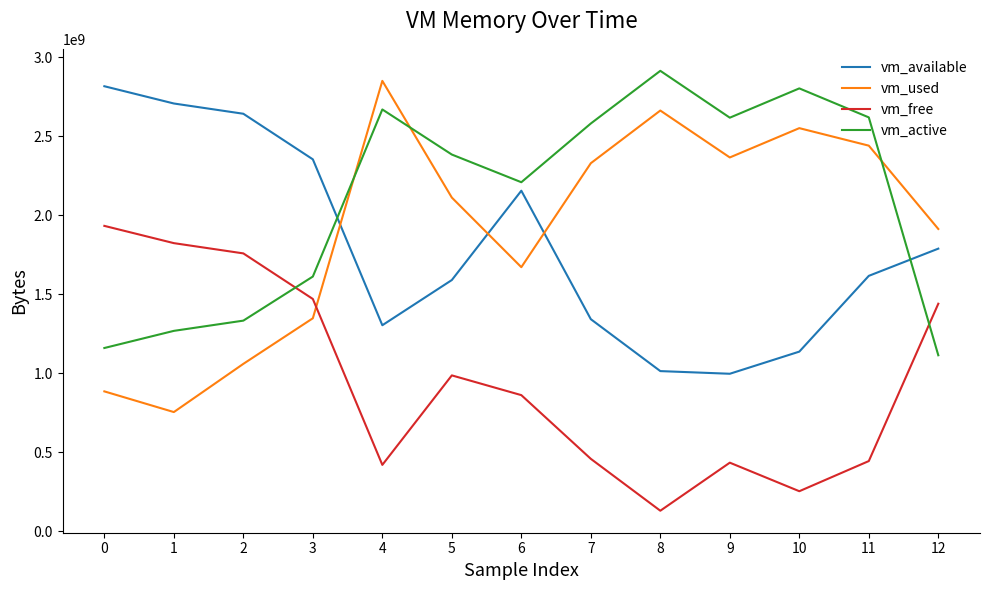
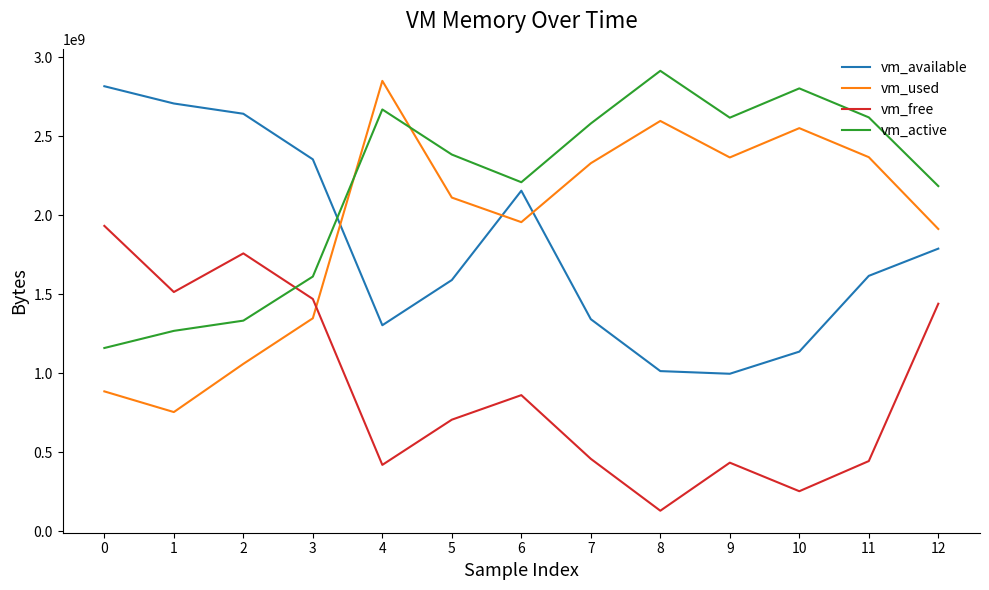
vm_free, 1: 1820000000 -> 1510000000
vm_free, 5: 990000000 -> 710000000
vm_used, 6: 1670000000 -> 1960000000
vm_used, 8: 2660000000 -> 2600000000
vm_used, 11: 2440000000 -> 2370000000
vm_active, 12: 1110000000 -> 2180000000
